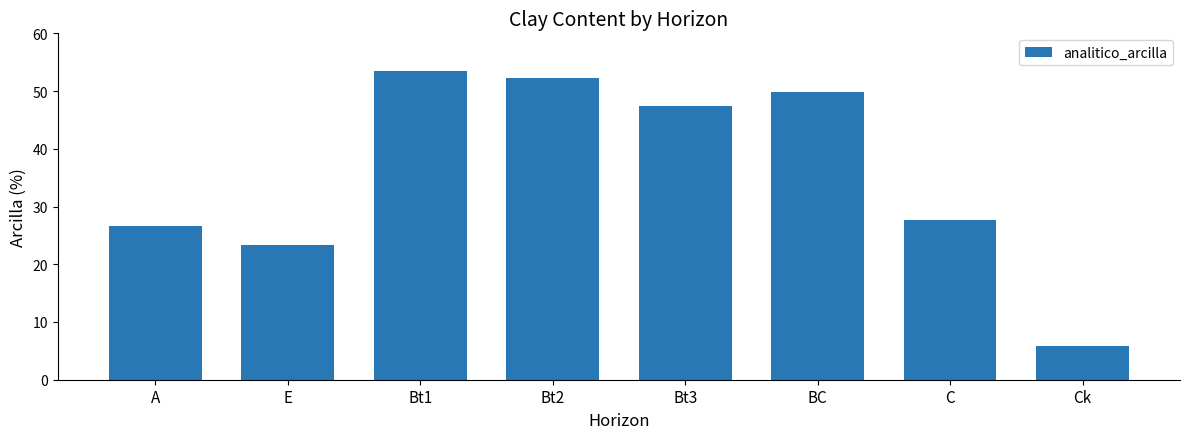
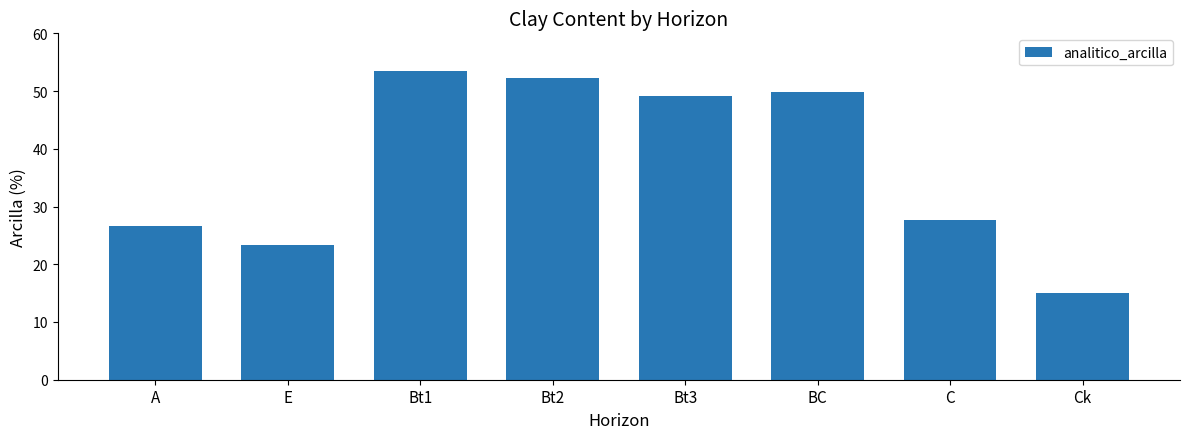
Bt3: 47 -> 49
Ck: 6 -> 15
